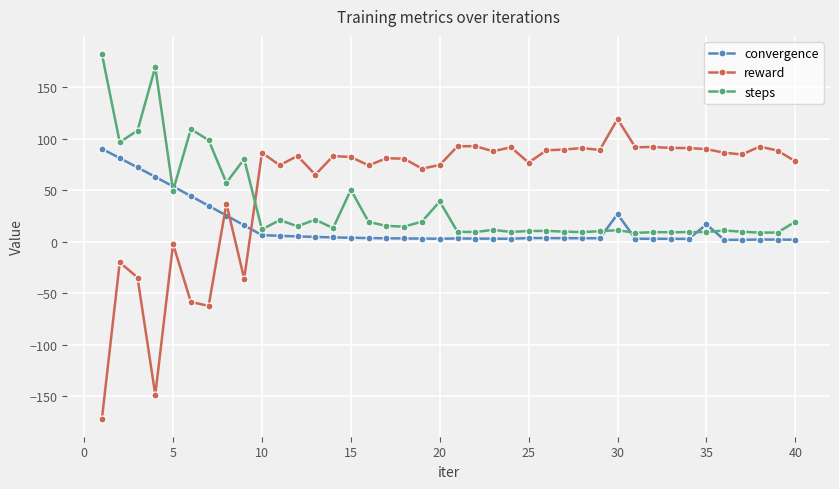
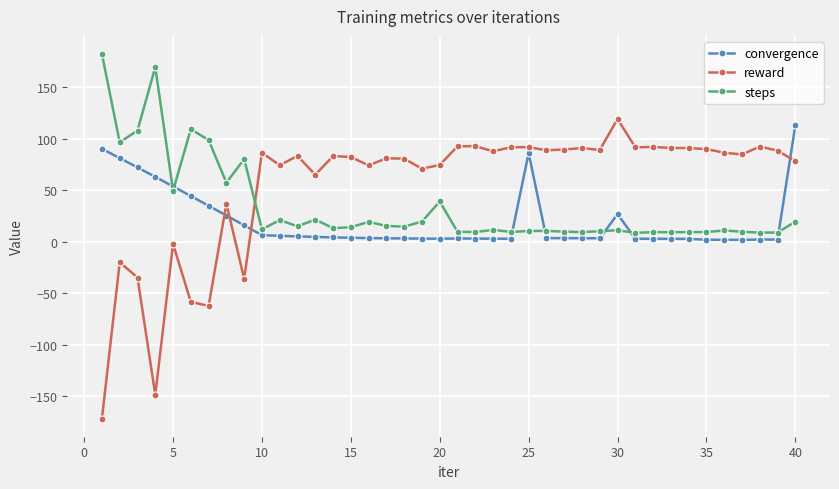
steps, 15: 50 -> 14
convergence, 25: 3 -> 86
reward, 25: 77 -> 92
convergence, 35: 17 -> 2
convergence, 40: 2 -> 113
